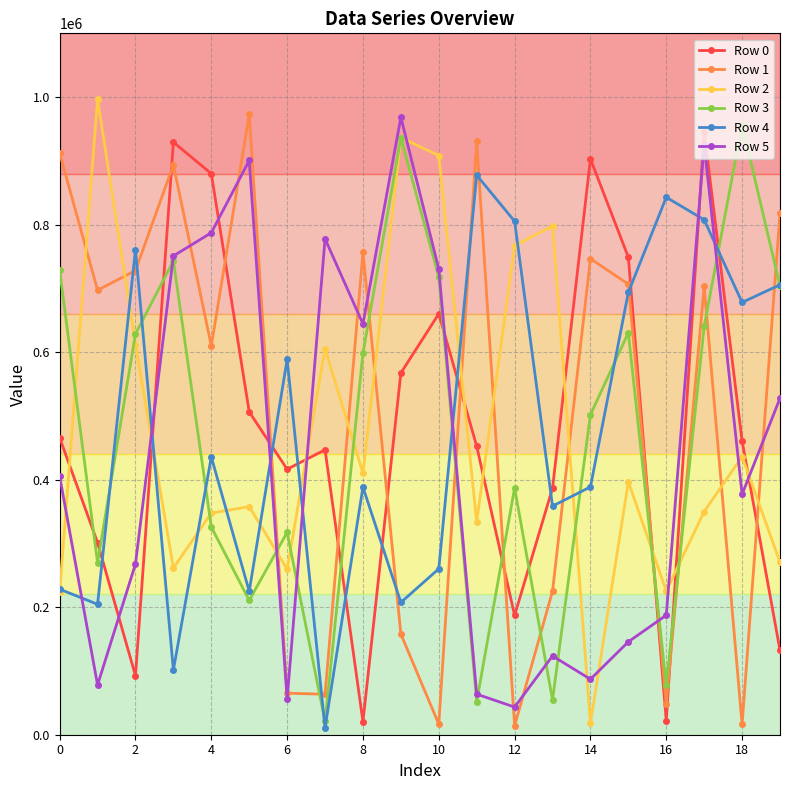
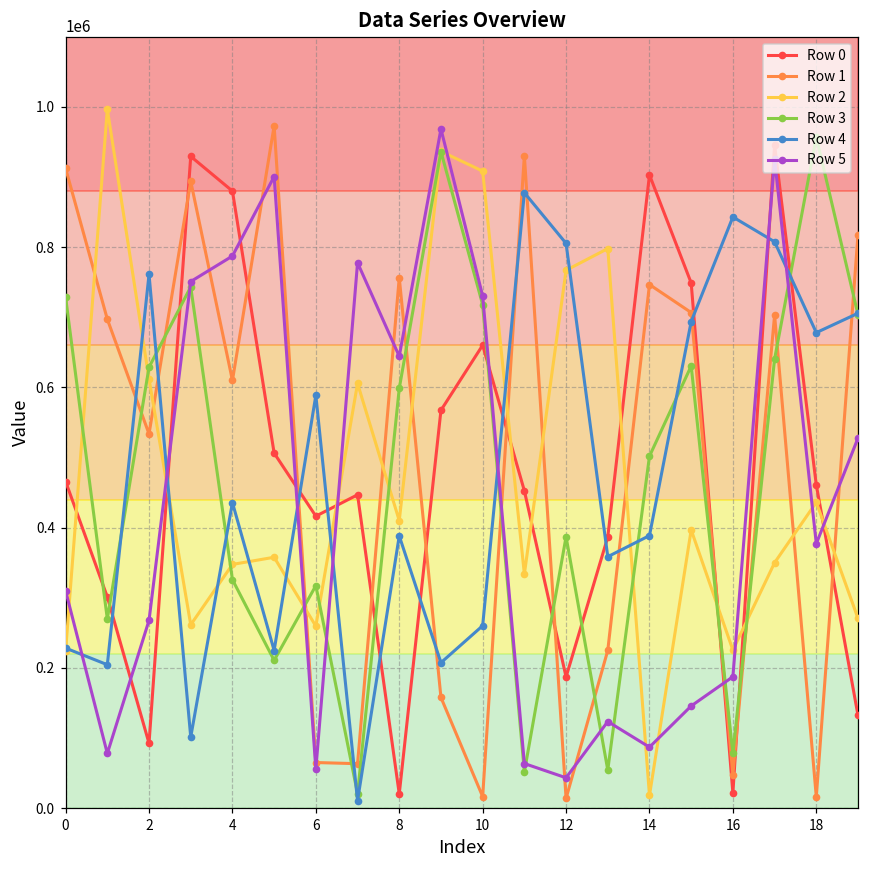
Row 5, 0: 410000 -> 310000
Row 1, 2: 730000 -> 530000
